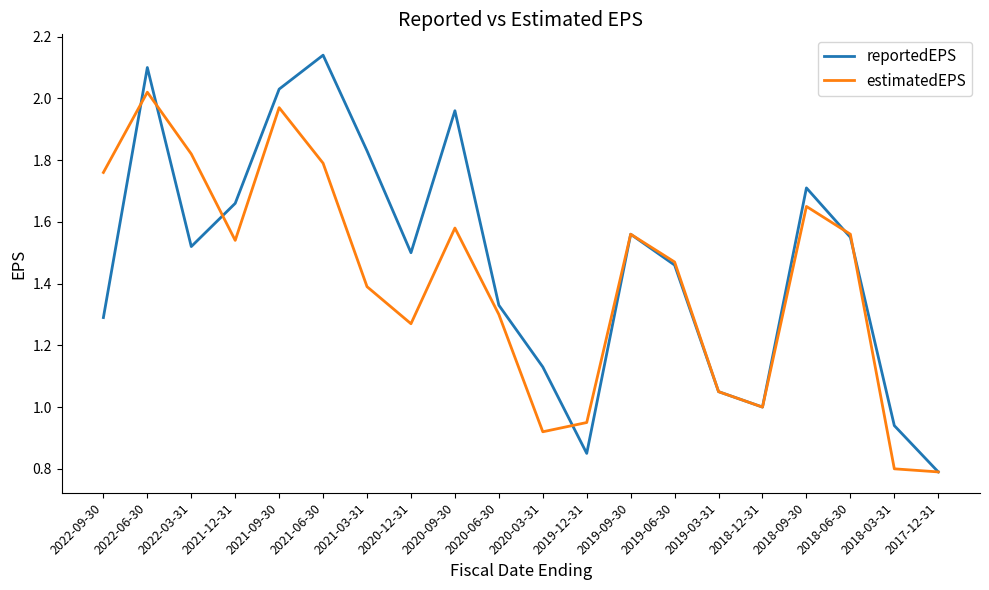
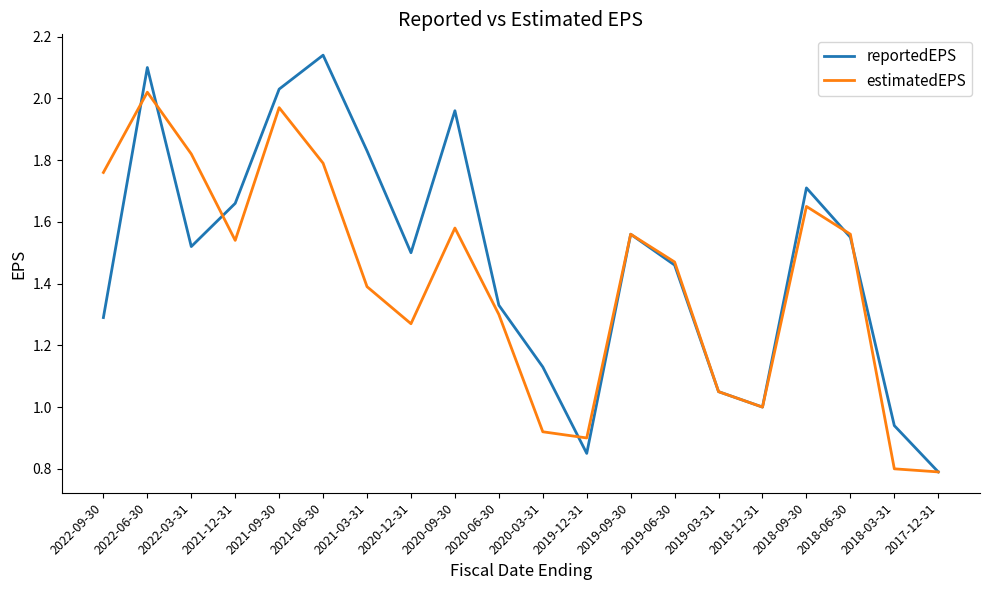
estimatedEPS, 2019-12-31: 0.95 -> 0.90
